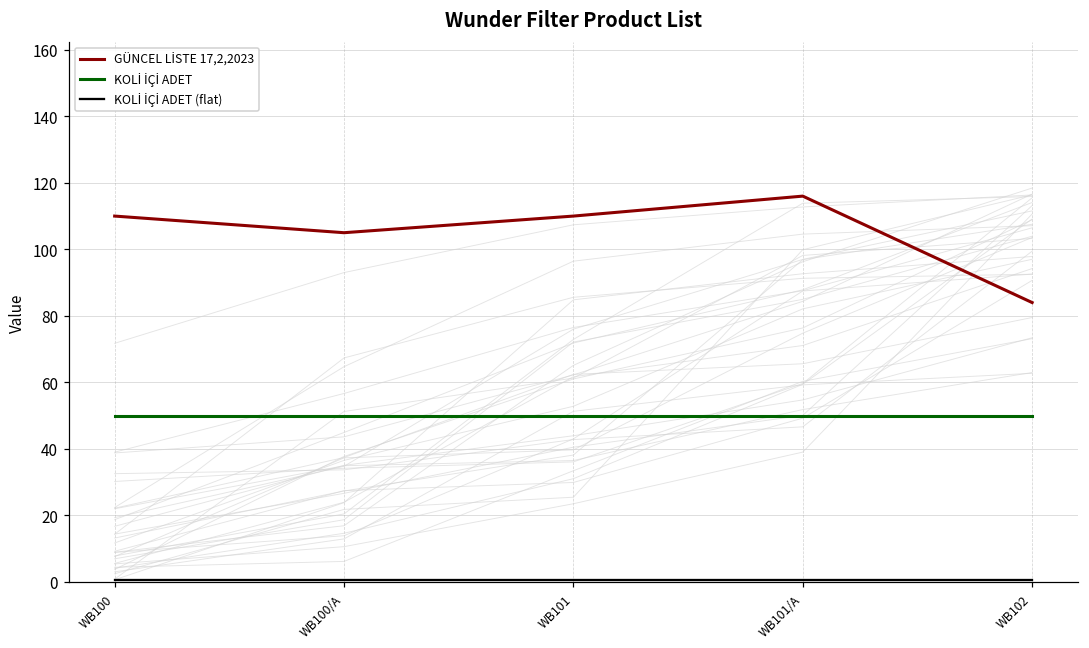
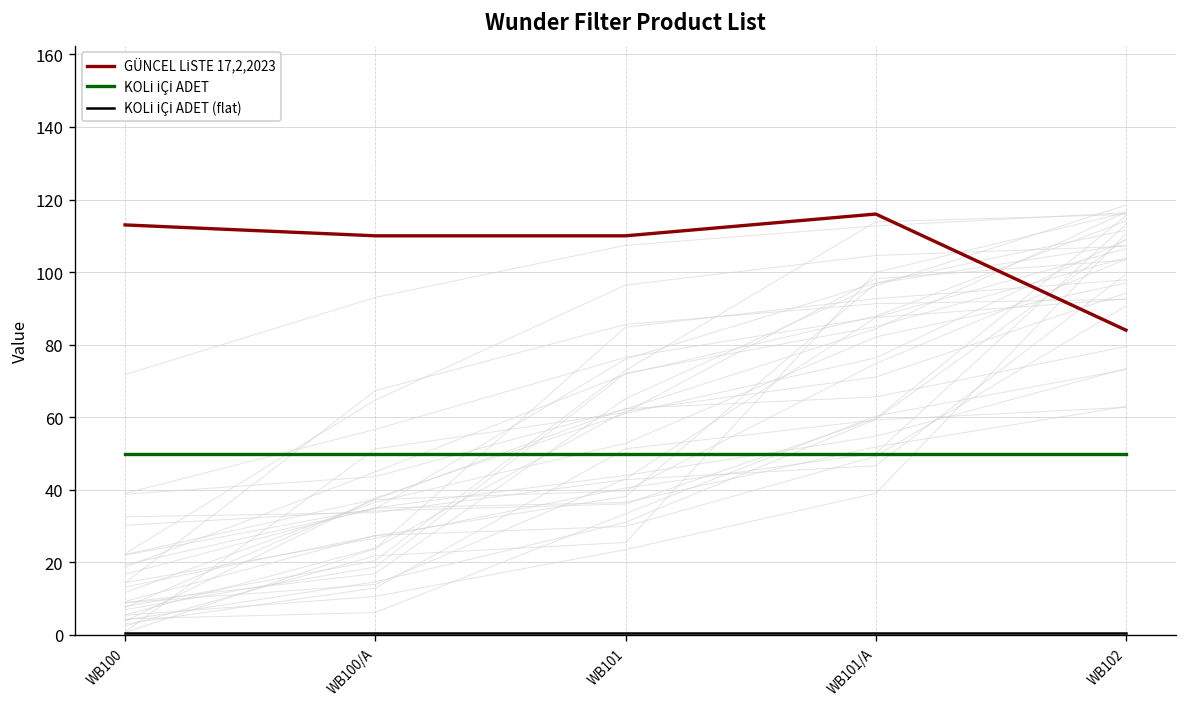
GÜNCEL LİSTE 17,2,2023, WB100: 110 -> 113
GÜNCEL LİSTE 17,2,2023, WB100/A: 105 -> 110
